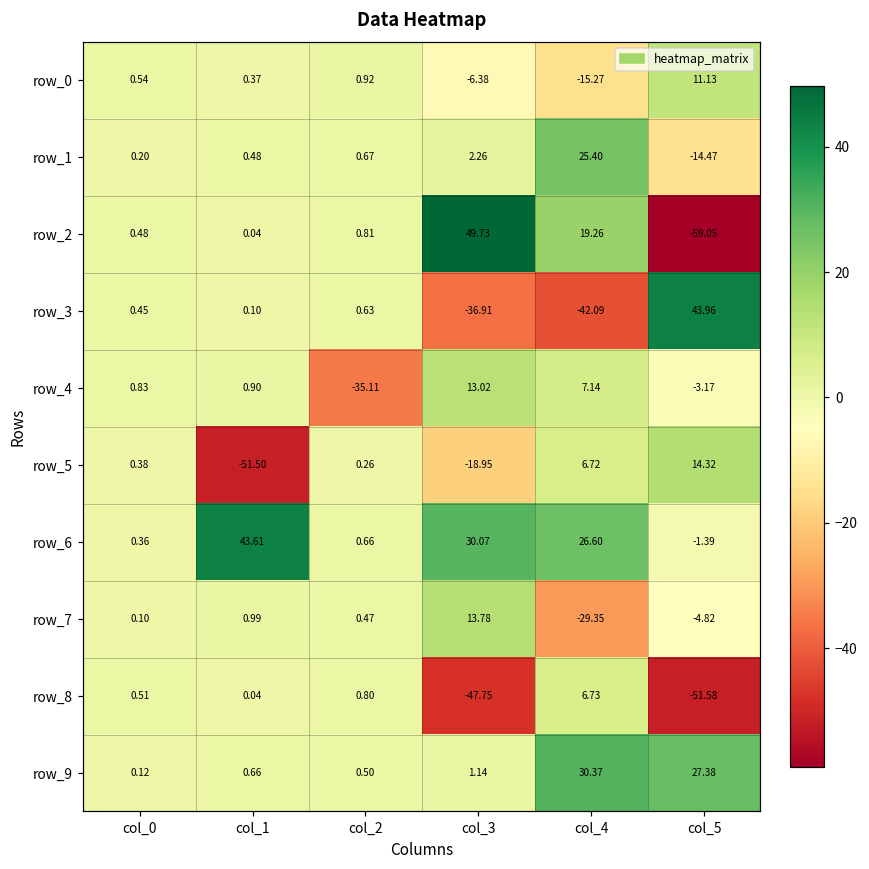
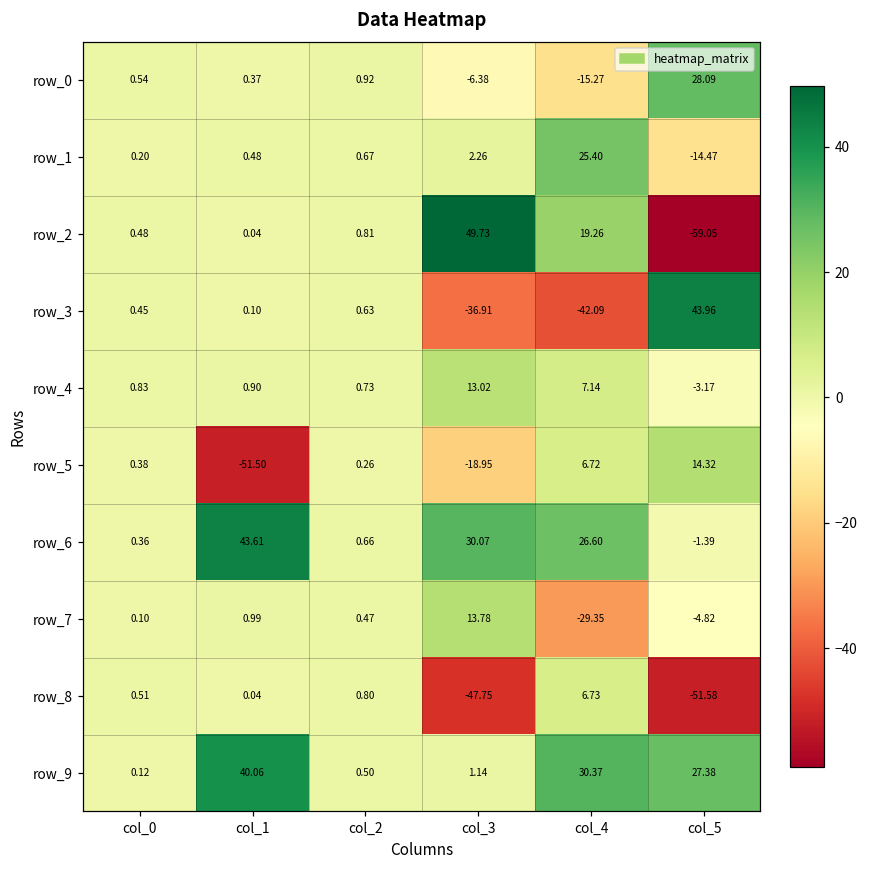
row_0, col_5: 11.13 -> 28.09
row_4, col_2: -35.11 -> 0.73
row_9, col_1: 0.66 -> 40.06
